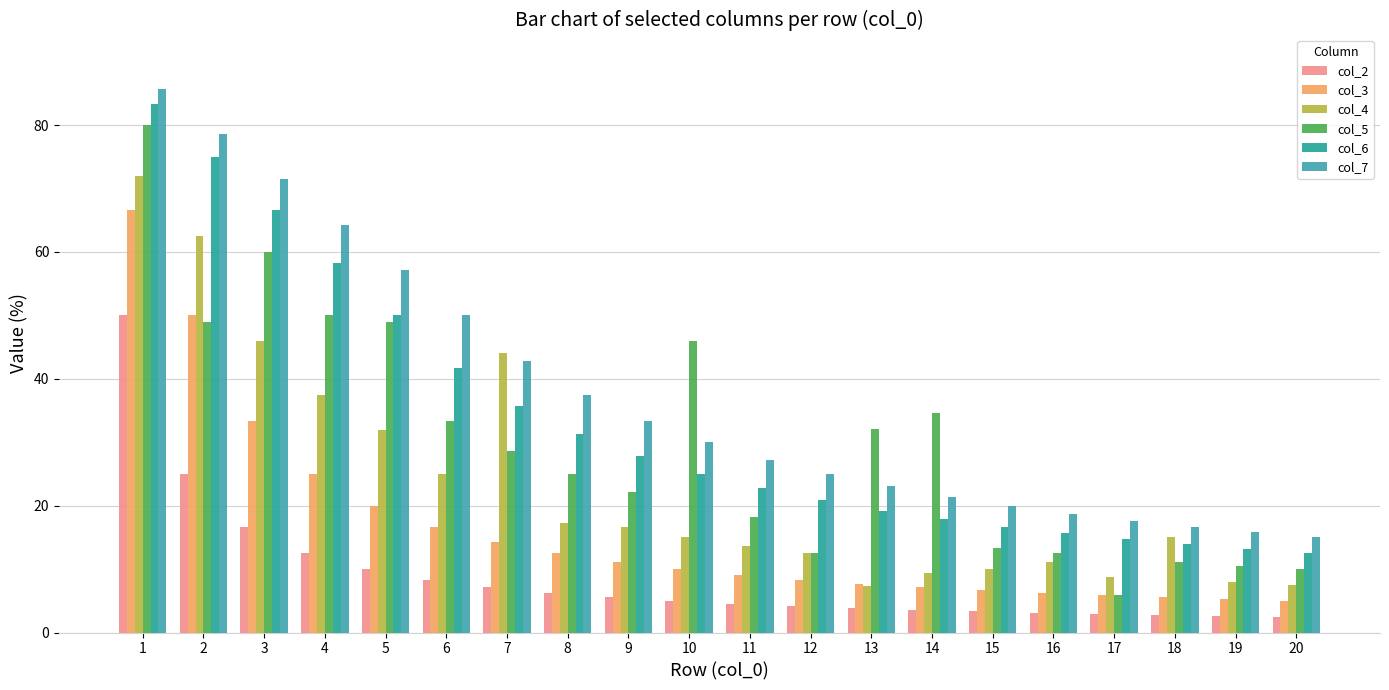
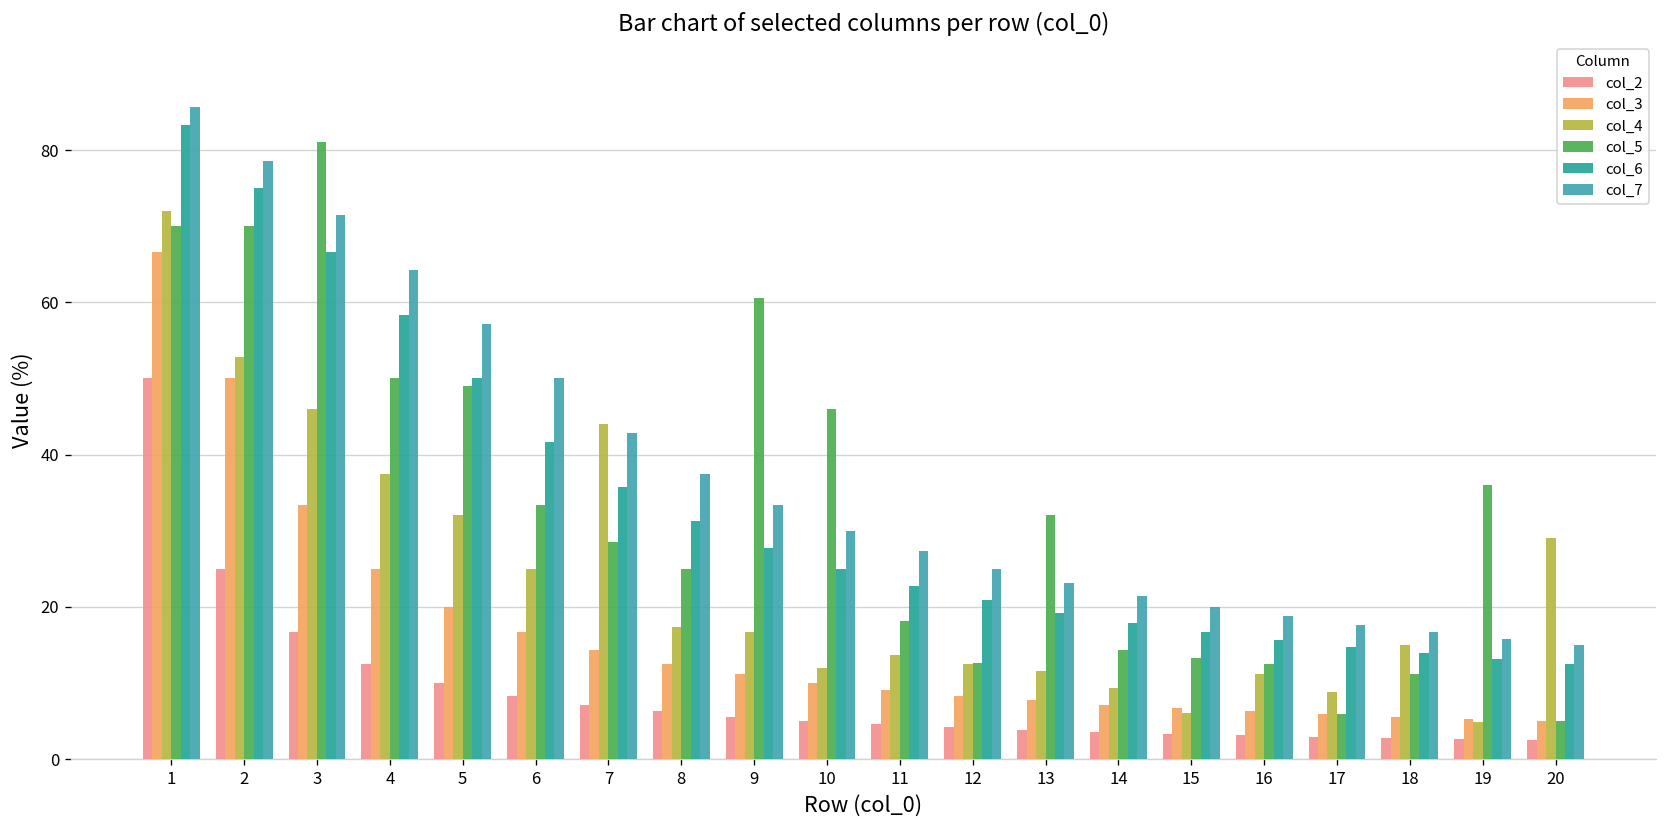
col_5, 1: 80 -> 70
col_4, 2: 63 -> 53
col_5, 2: 49 -> 70
col_5, 3: 60 -> 81
col_5, 9: 22 -> 61
col_4, 10: 15 -> 12
col_4, 13: 7 -> 12
col_5, 14: 35 -> 14
col_4, 15: 10 -> 6
col_4, 19: 8 -> 5
col_5, 19: 11 -> 36
col_4, 20: 8 -> 29
col_5, 20: 10 -> 5
